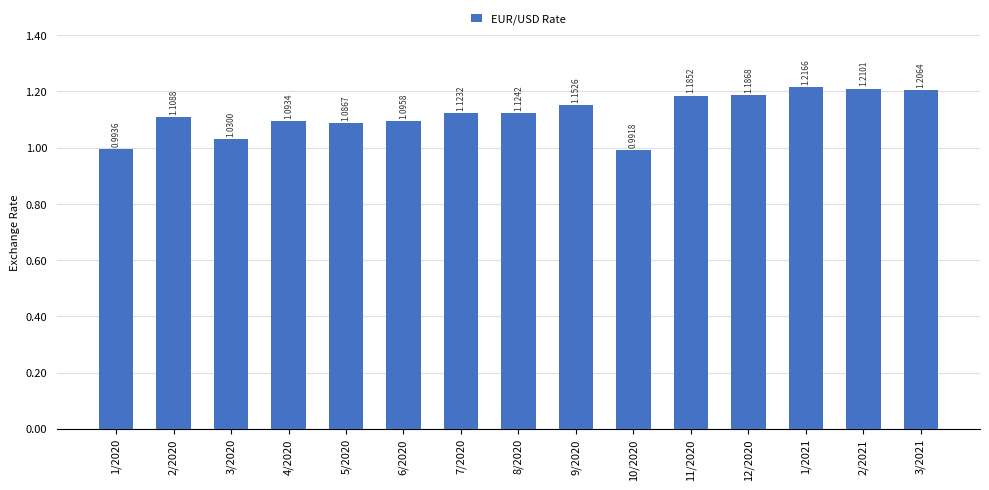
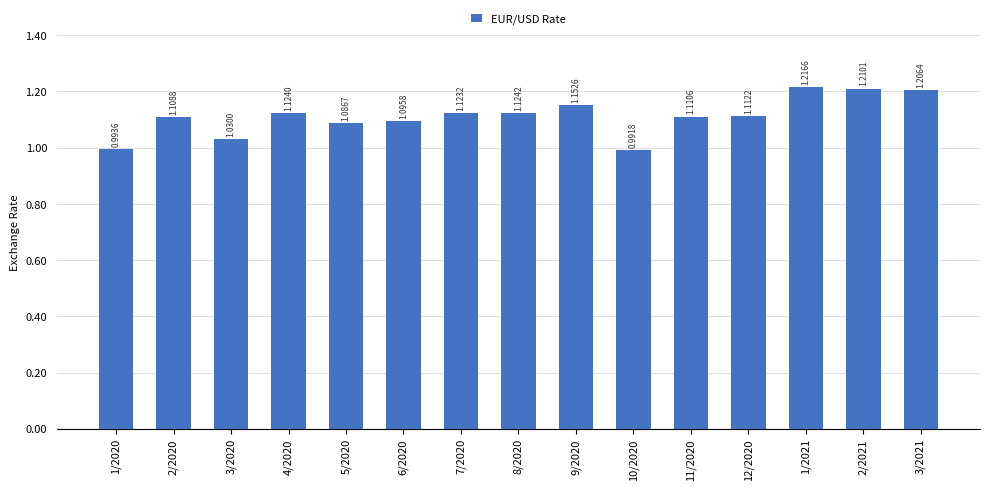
4/2020: 1.0934 -> 1.1240
11/2020: 1.1852 -> 1.1106
12/2020: 1.1868 -> 1.1122
